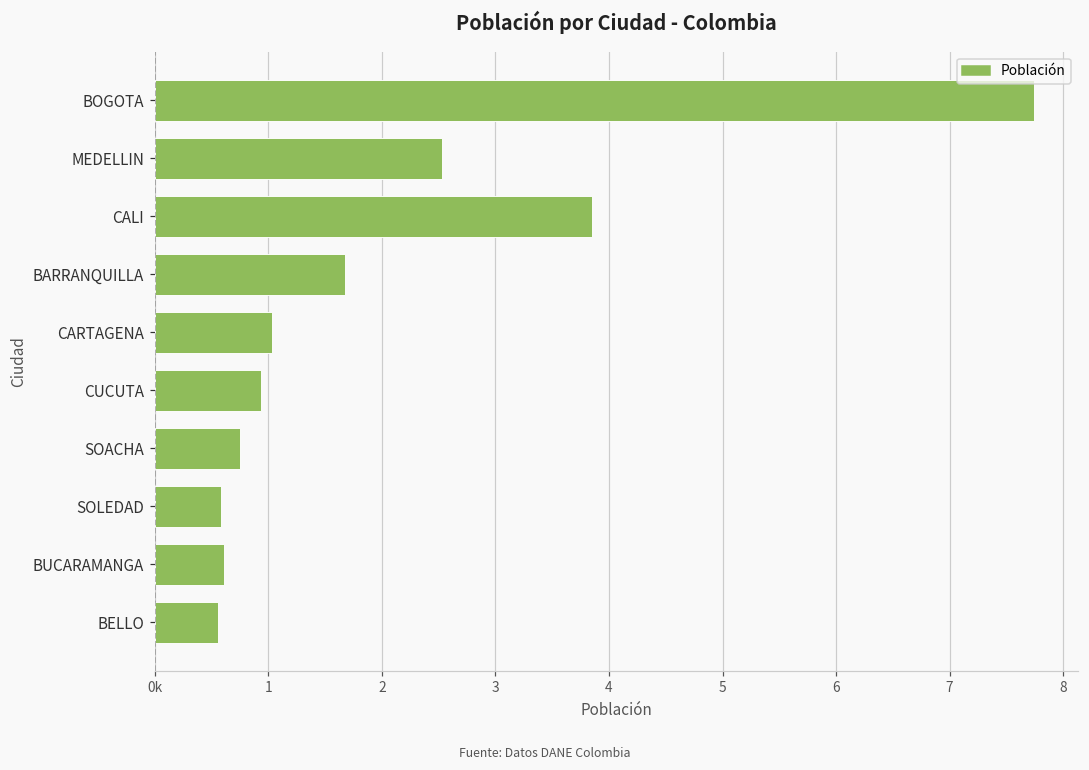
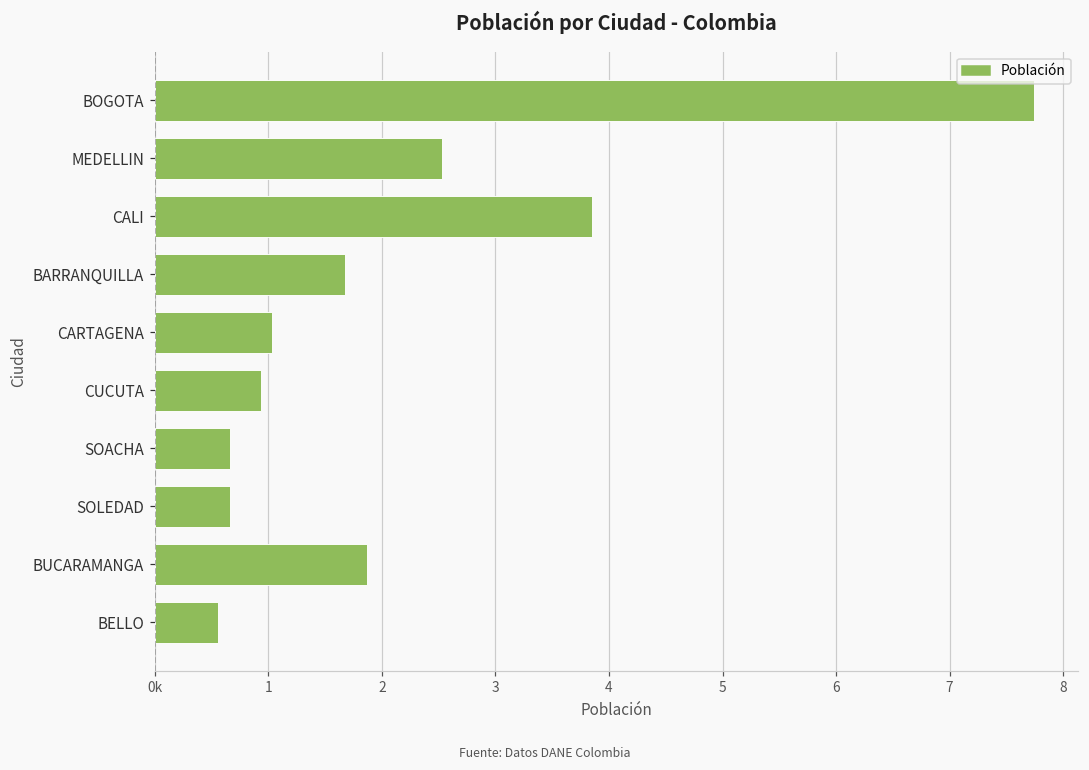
SOACHA: 0.75 -> 0.66
SOLEDAD: 0.58 -> 0.67
BUCARAMANGA: 0.61 -> 1.87
